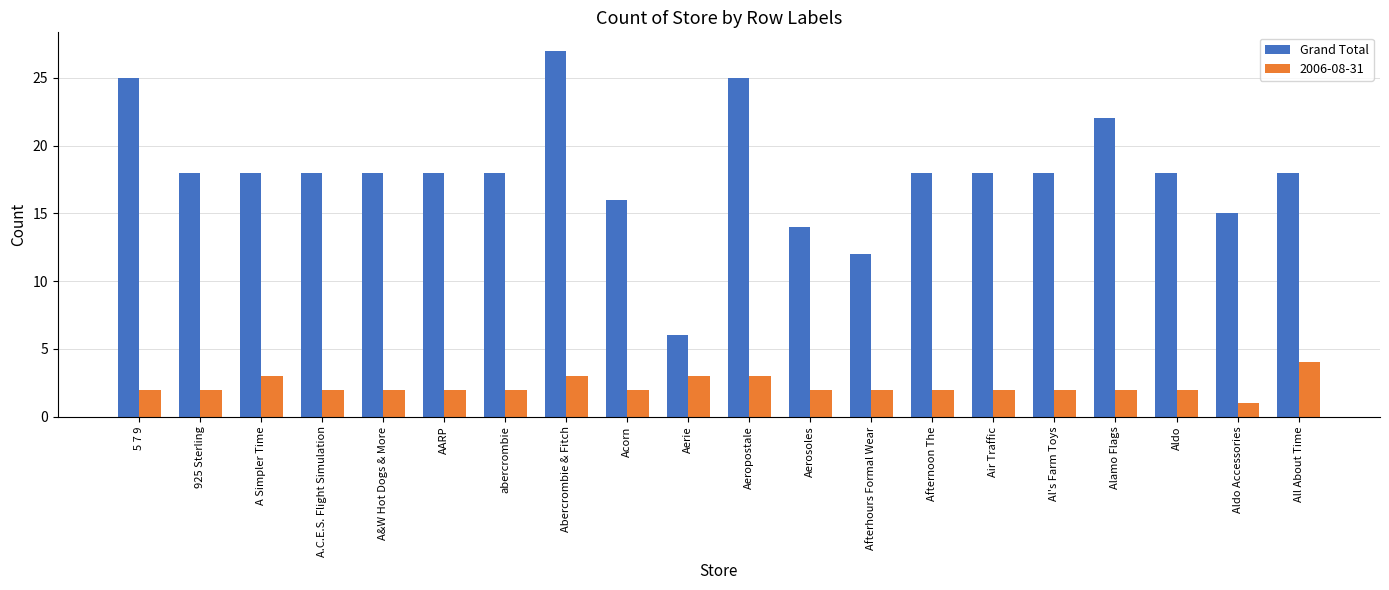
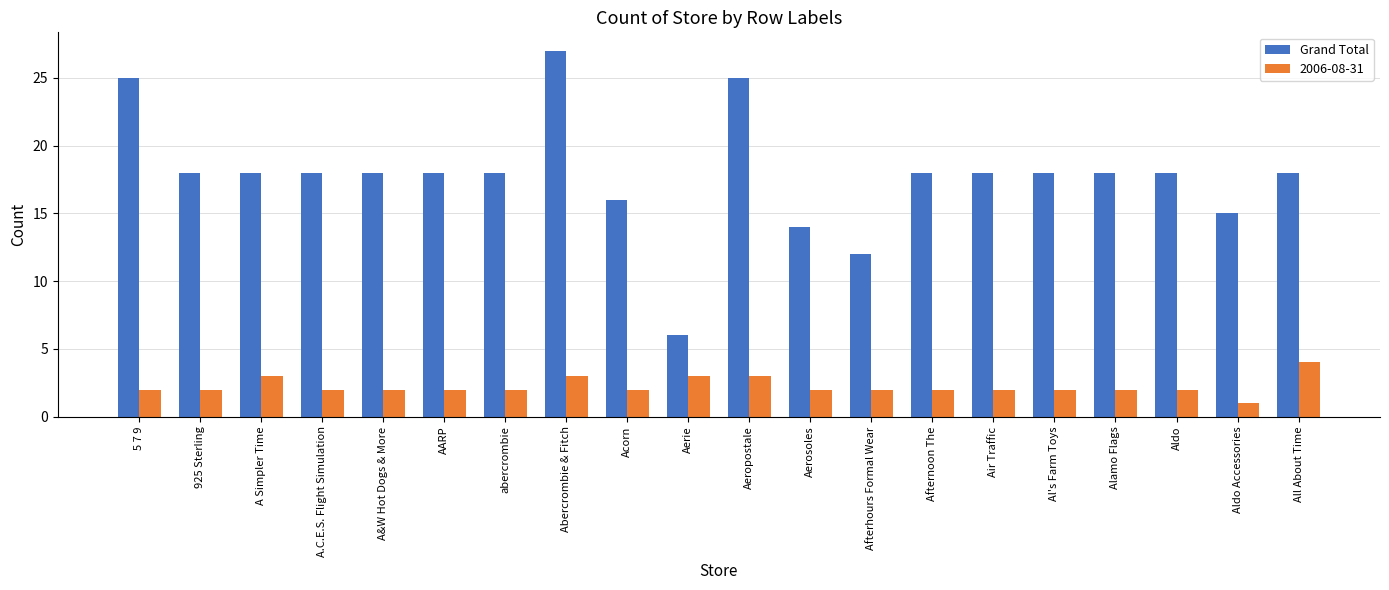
Grand Total, Alamo Flags: 22 -> 18
